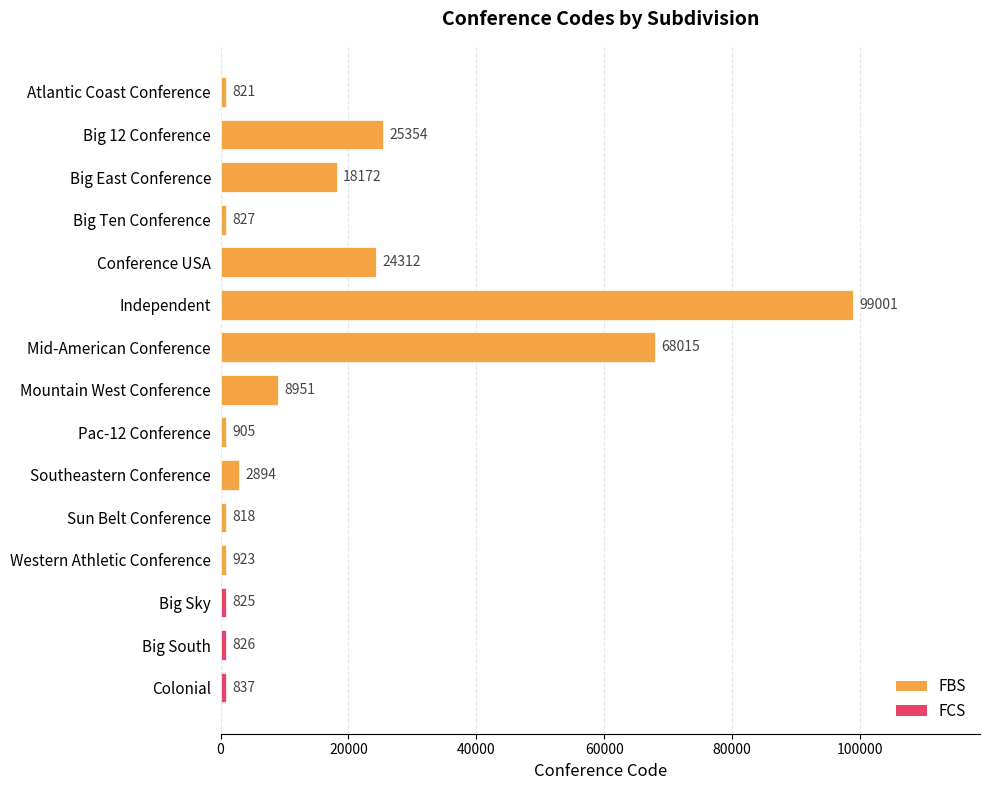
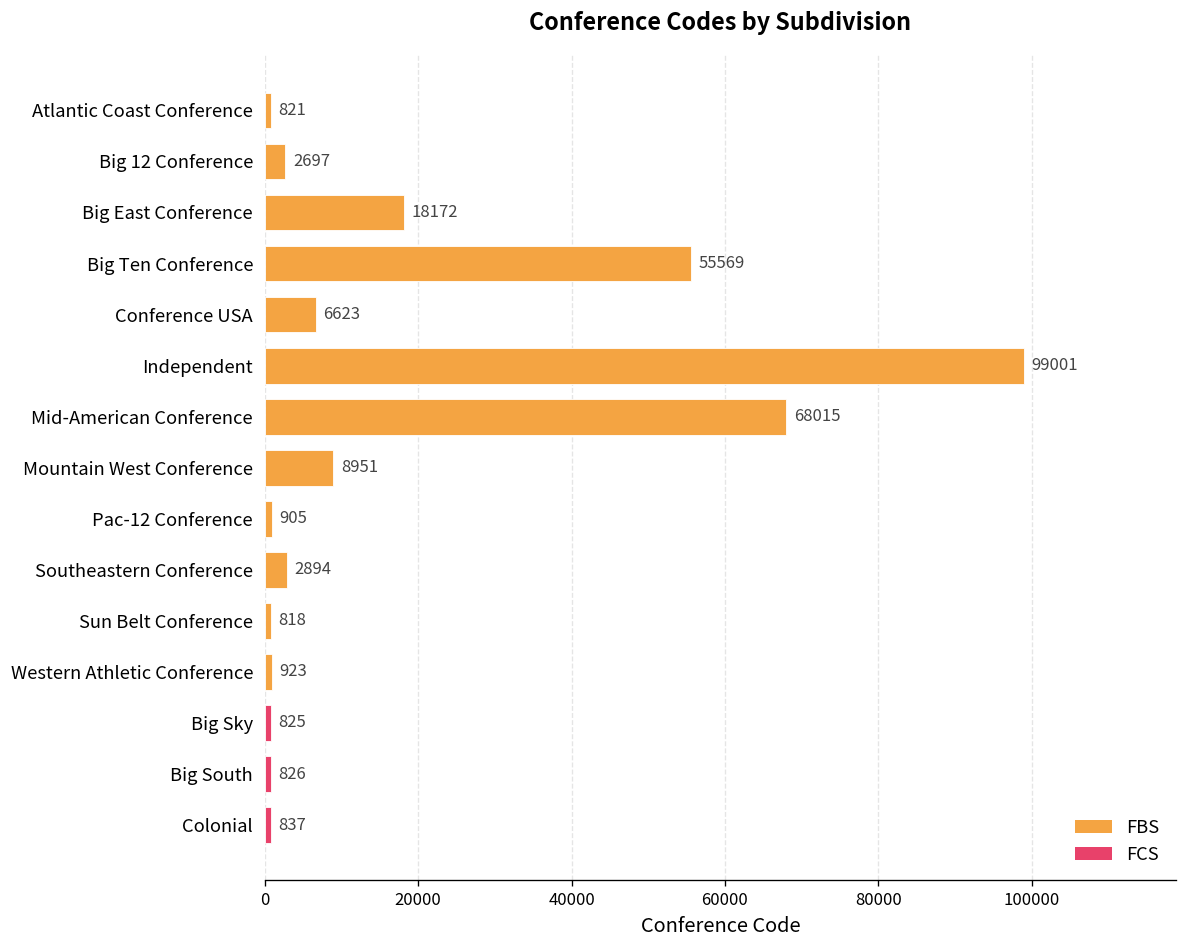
FBS, Big 12 Conference: 25354 -> 2697
FBS, Big Ten Conference: 827 -> 55569
FBS, Conference USA: 24312 -> 6623
